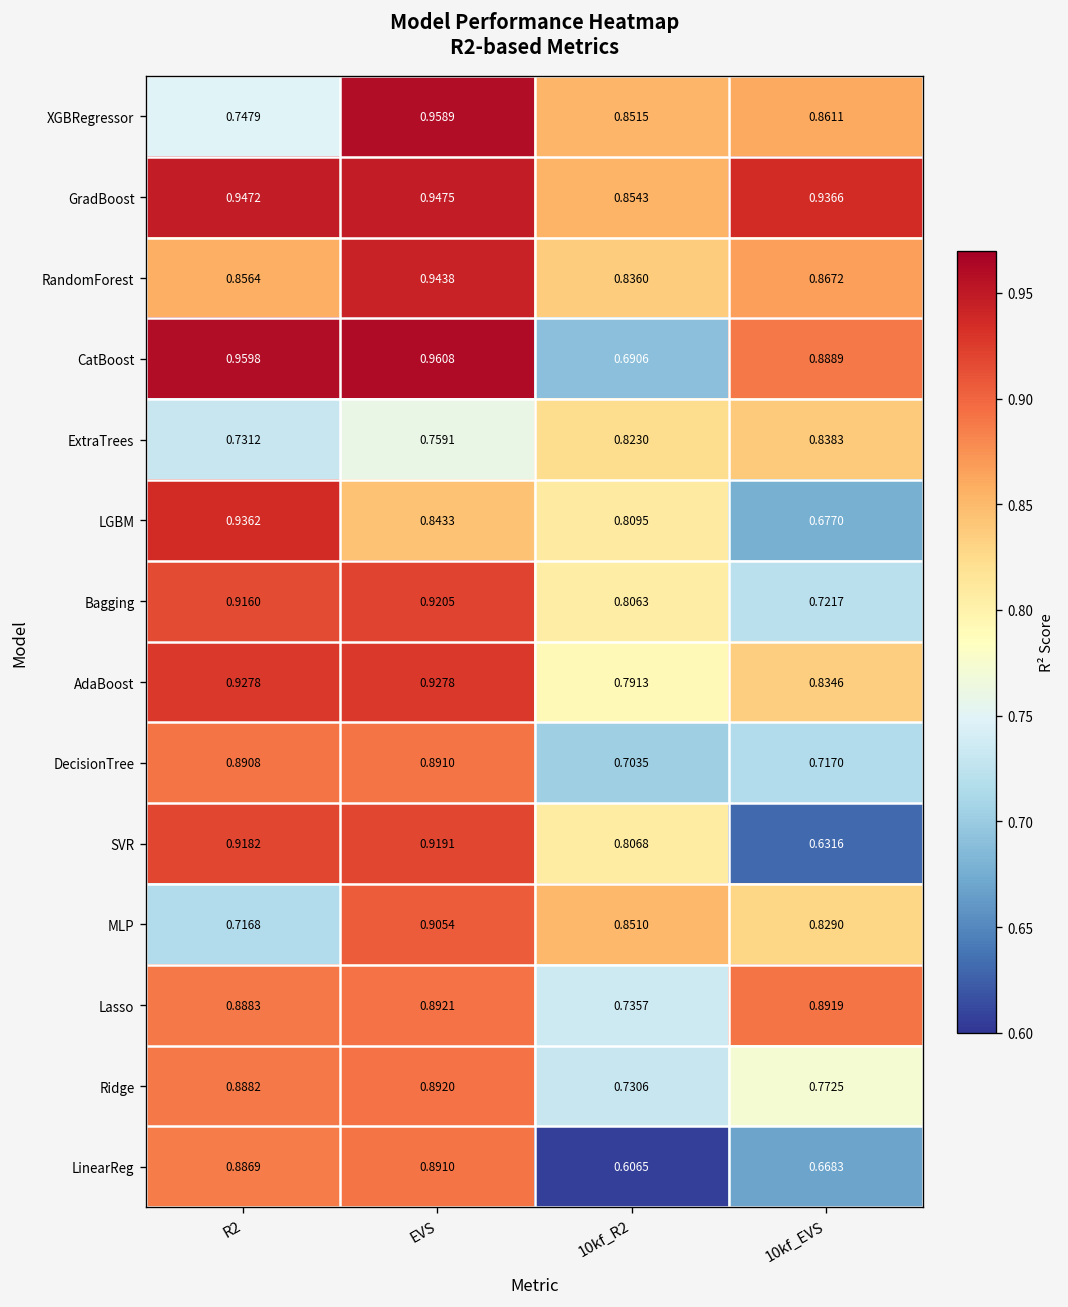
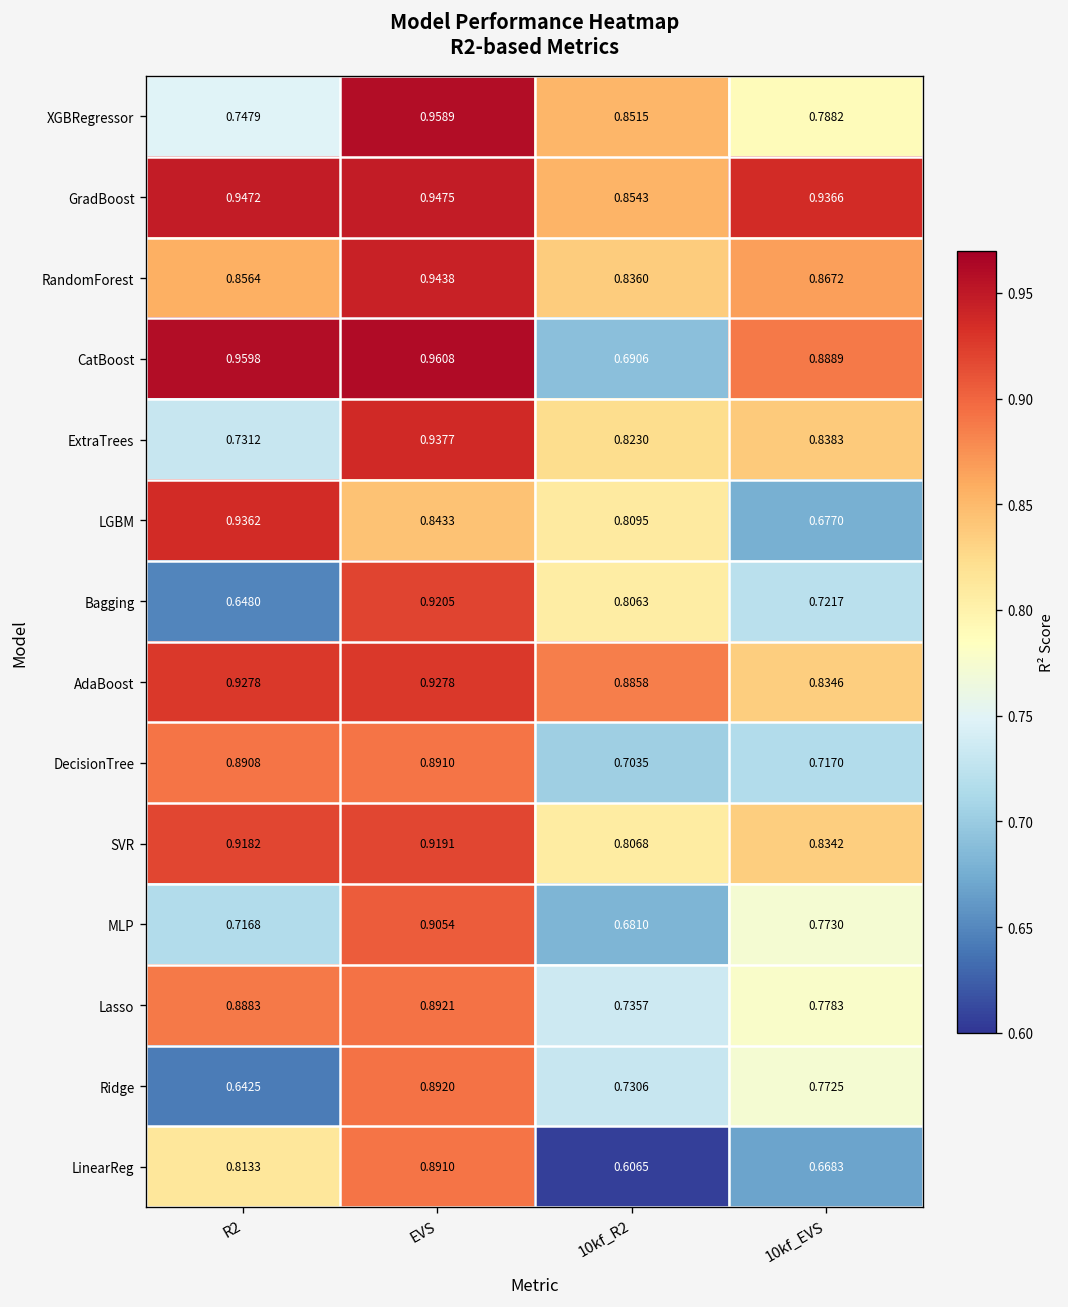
XGBRegressor, 10kf_EVS: 0.8611 -> 0.7882
ExtraTrees, EVS: 0.7591 -> 0.9377
Bagging, R2: 0.9160 -> 0.6480
AdaBoost, 10kf_R2: 0.7913 -> 0.8858
SVR, 10kf_EVS: 0.6316 -> 0.8342
MLP, 10kf_R2: 0.8510 -> 0.6810
MLP, 10kf_EVS: 0.8290 -> 0.7730
Lasso, 10kf_EVS: 0.8919 -> 0.7783
Ridge, R2: 0.8882 -> 0.6425
LinearReg, R2: 0.8869 -> 0.8133
